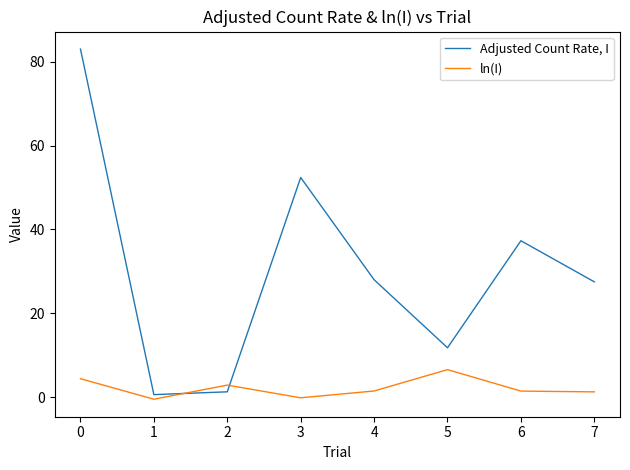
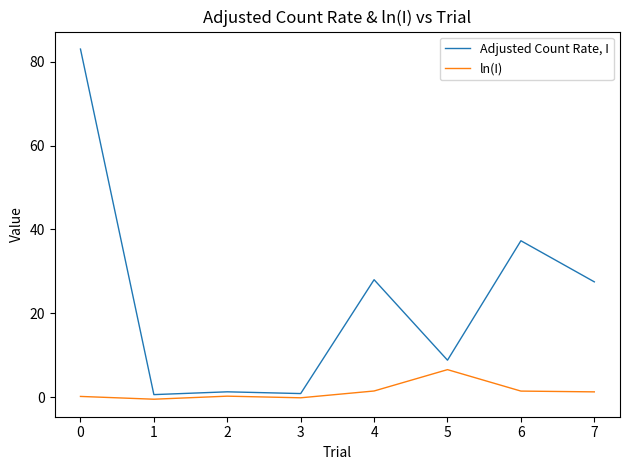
ln(I), 0: 4 -> 0
ln(I), 2: 3 -> 0
Adjusted Count Rate, I, 3: 52 -> 1
Adjusted Count Rate, I, 5: 12 -> 9
